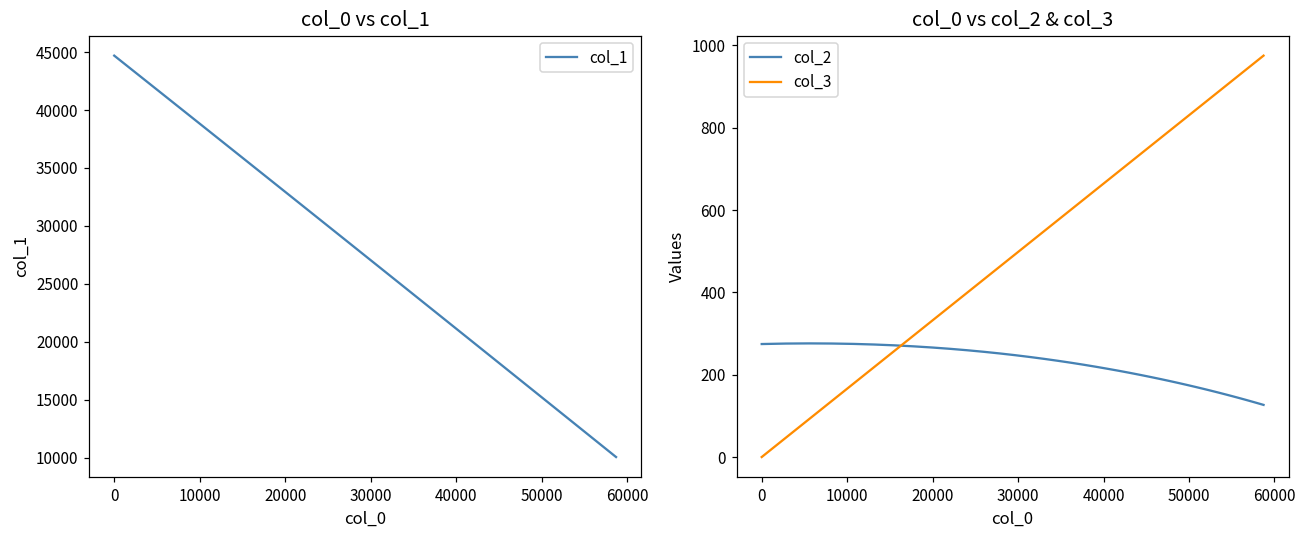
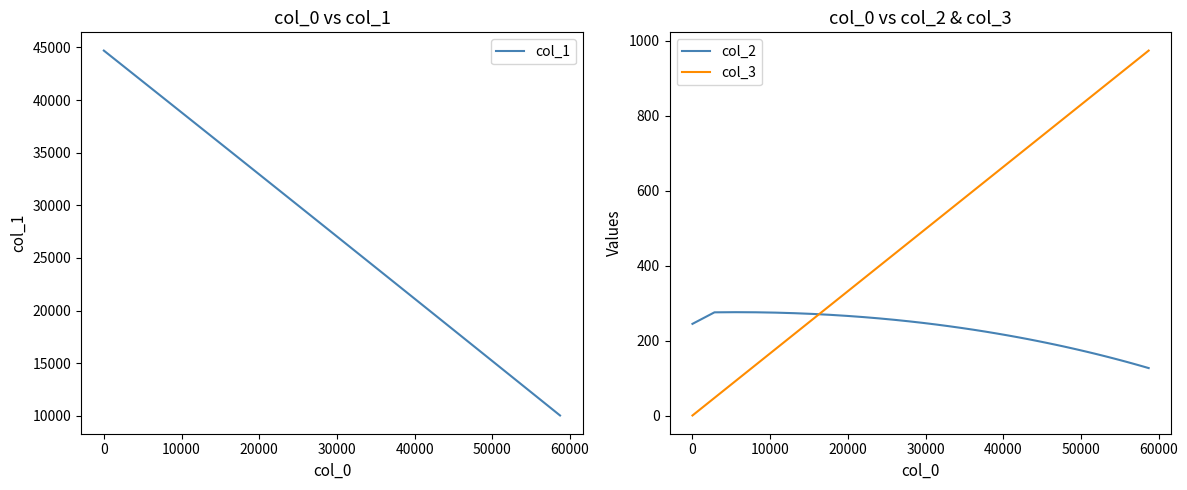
col_0 vs col_2 & col_3, col_2, 0: 280 -> 250
